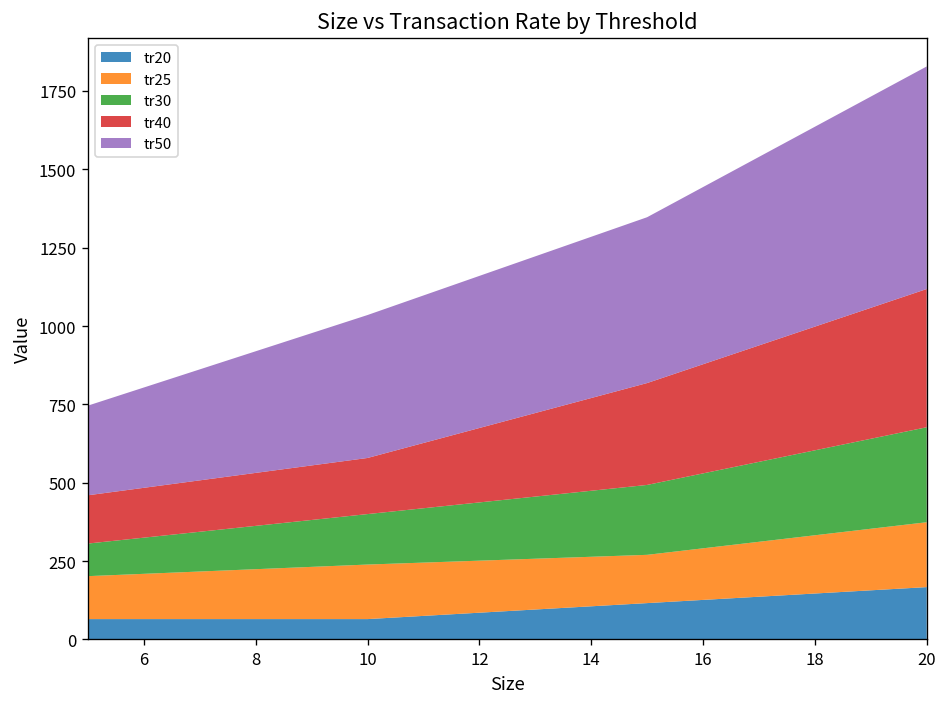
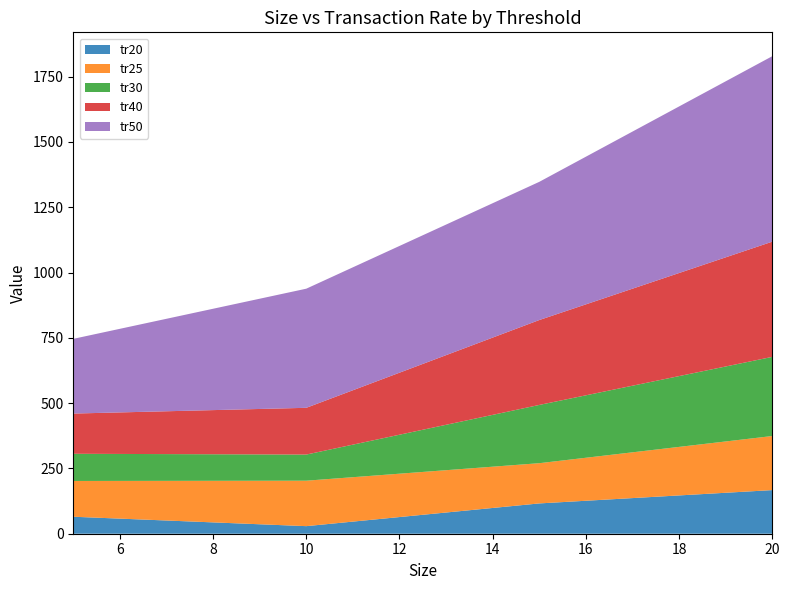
tr20, 10: 70 -> 30
tr30, 10: 160 -> 100
